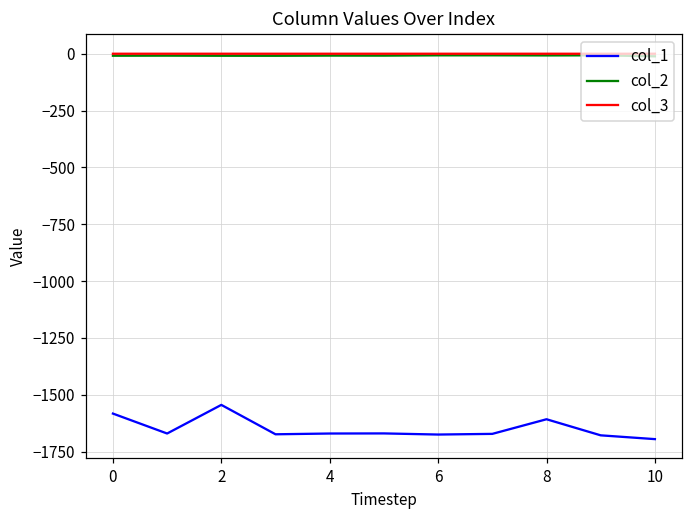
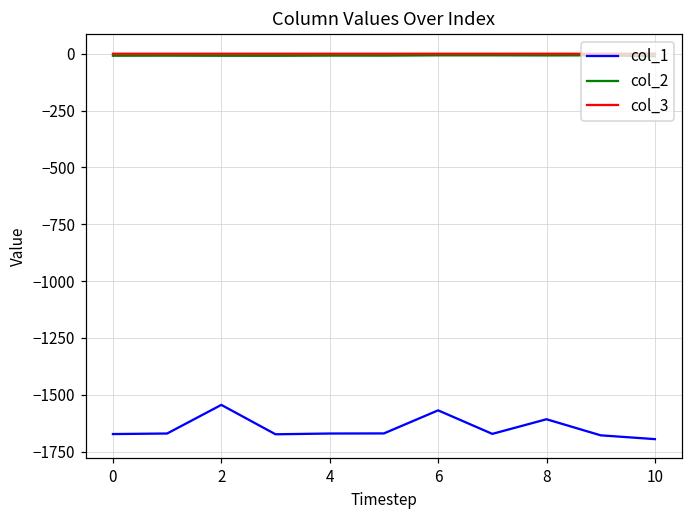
col_1, 0: -1580 -> -1670
col_1, 6: -1680 -> -1570
